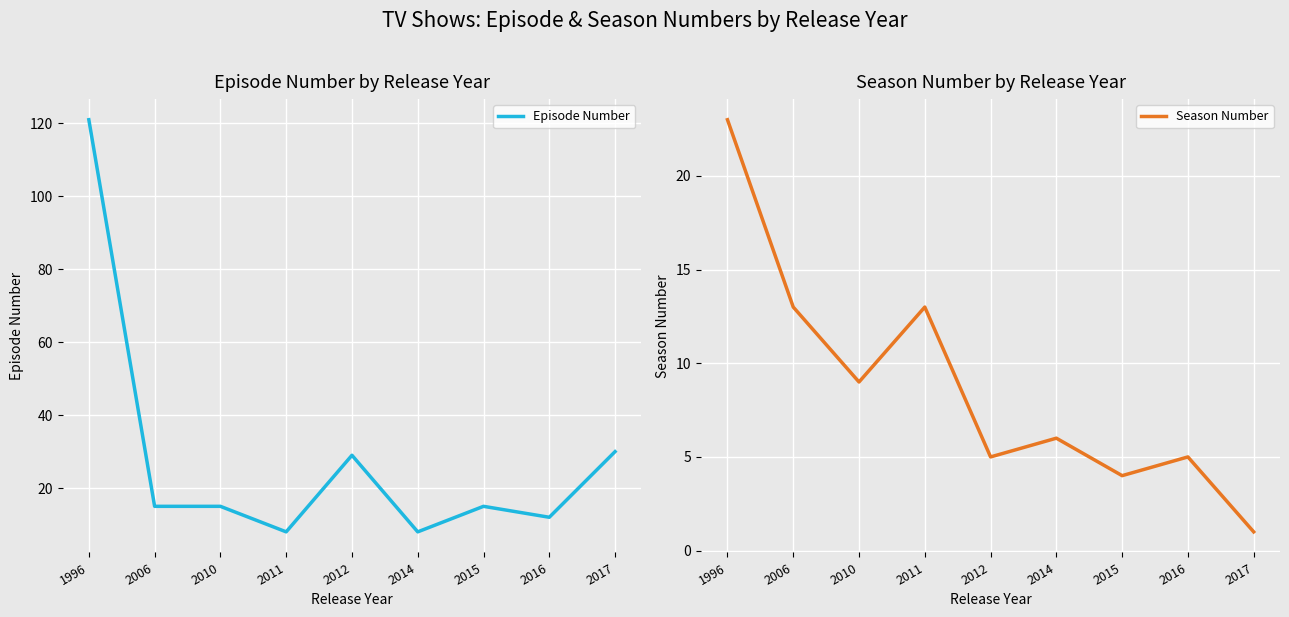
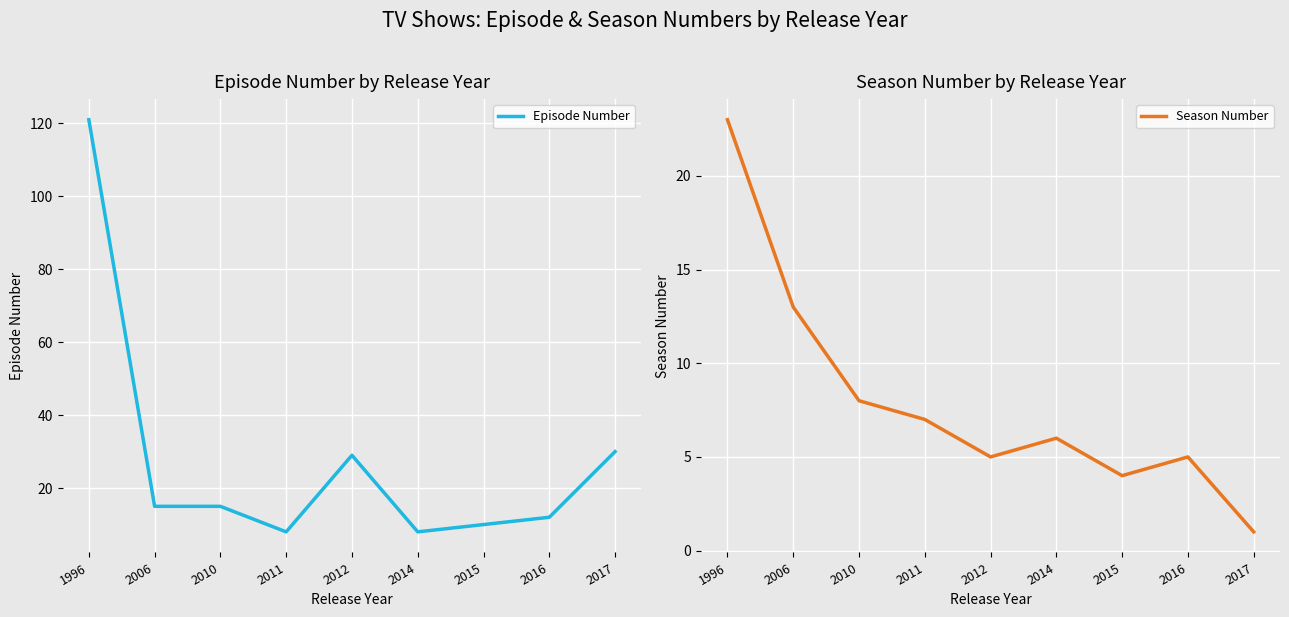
Episode Number by Release Year, 2015: 15 -> 10
Season Number by Release Year, 2010: 9 -> 8
Season Number by Release Year, 2011: 13 -> 7
